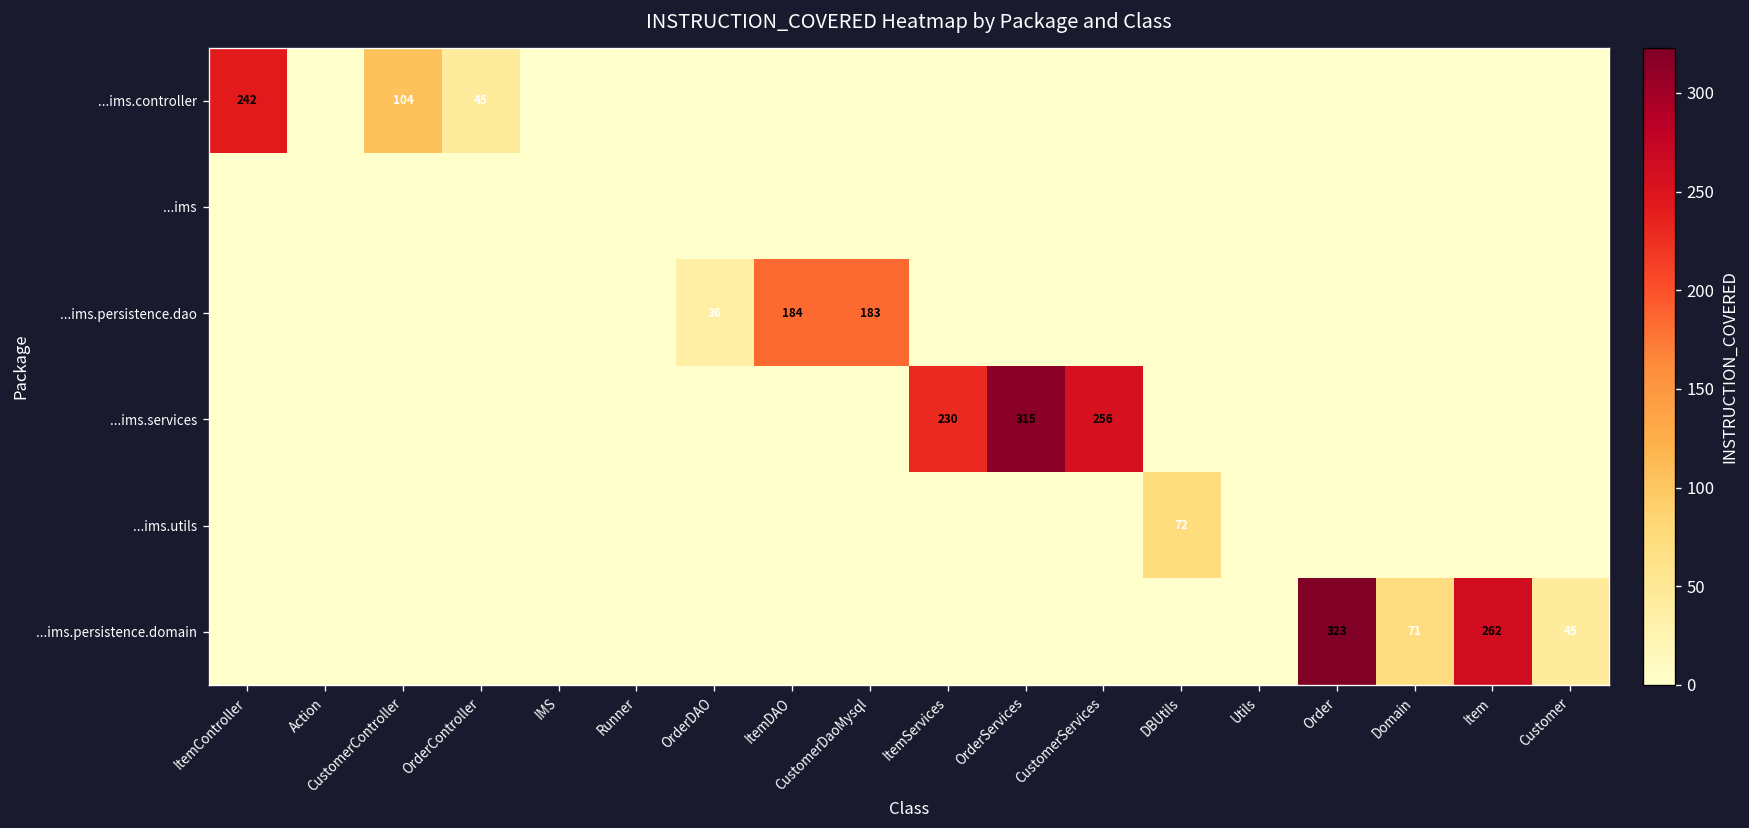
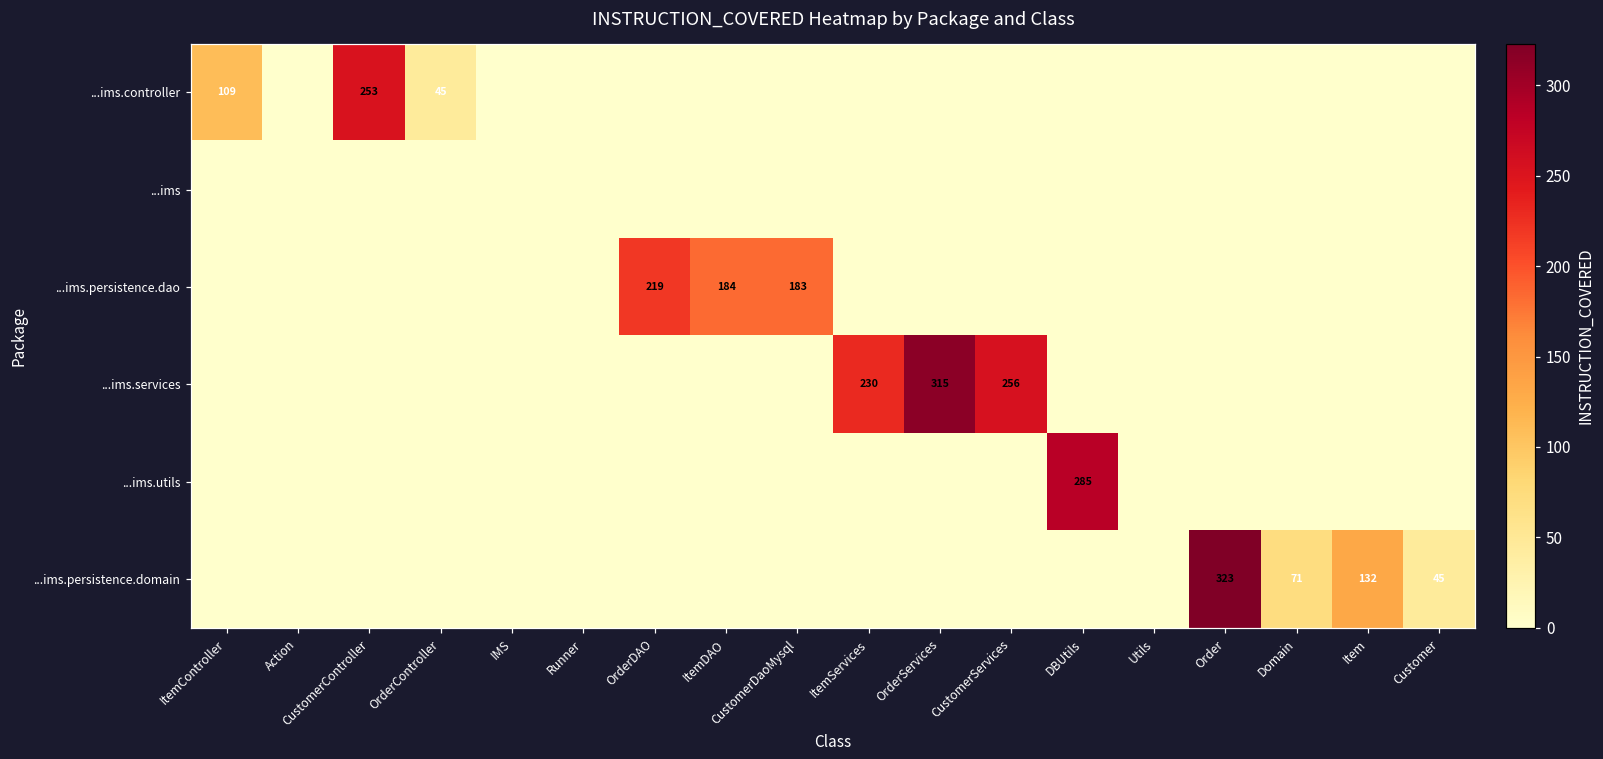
...ims.controller, ItemController: 242 -> 109
...ims.controller, CustomerController: 104 -> 253
...ims.persistence.dao, OrderDAO: 36 -> 219
...ims.utils, DBUtils: 72 -> 285
...ims.persistence.domain, Item: 262 -> 132
